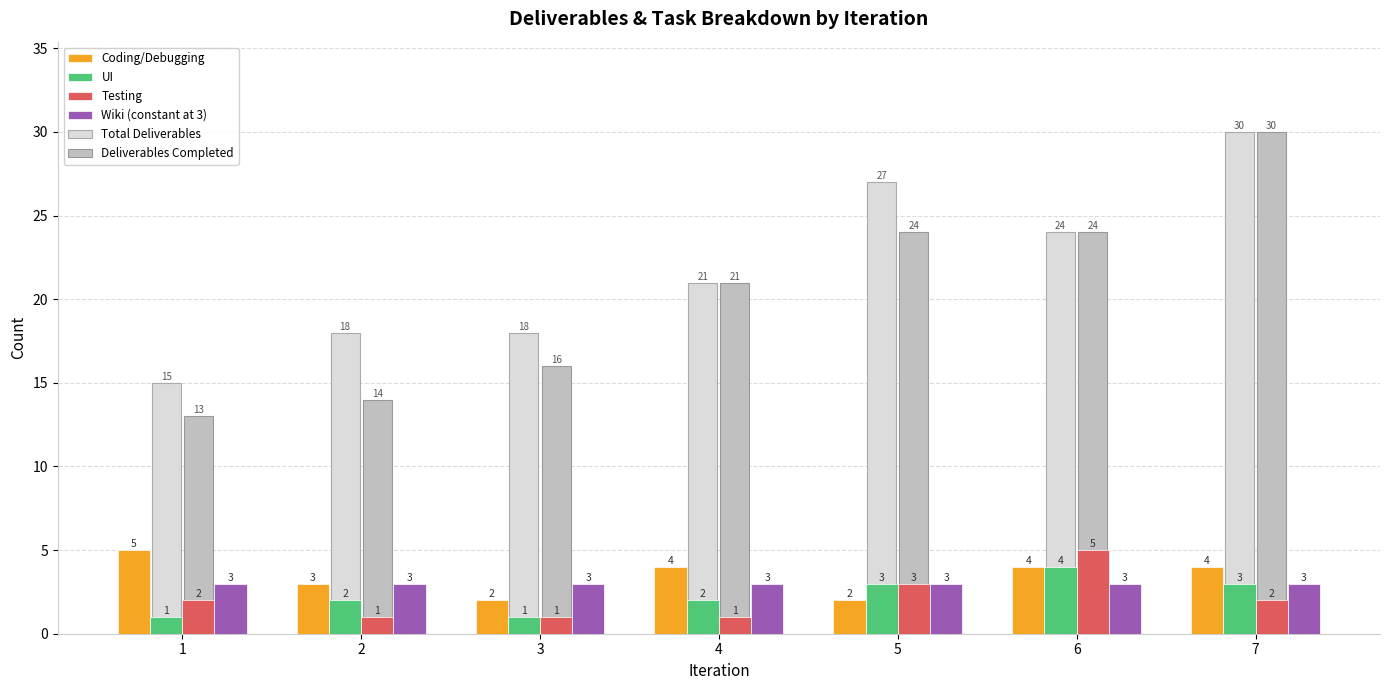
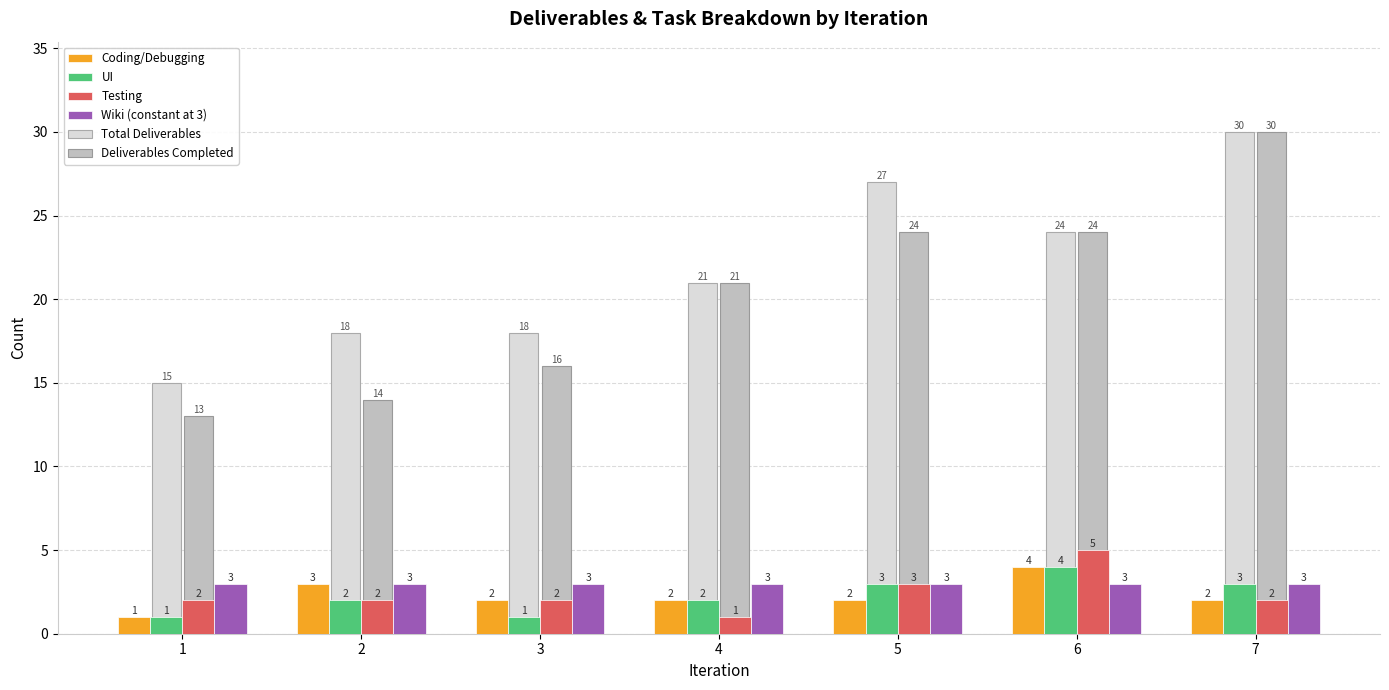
Coding/Debugging, 1: 5 -> 1
Testing, 2: 1 -> 2
Testing, 3: 1 -> 2
Coding/Debugging, 4: 4 -> 2
Coding/Debugging, 7: 4 -> 2
